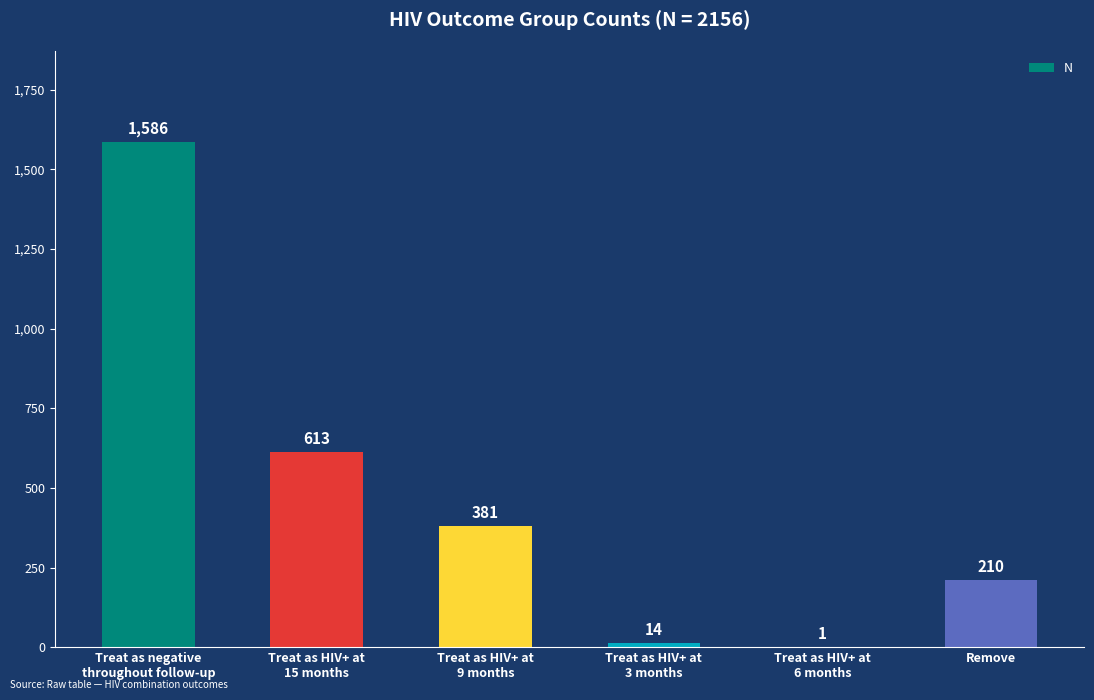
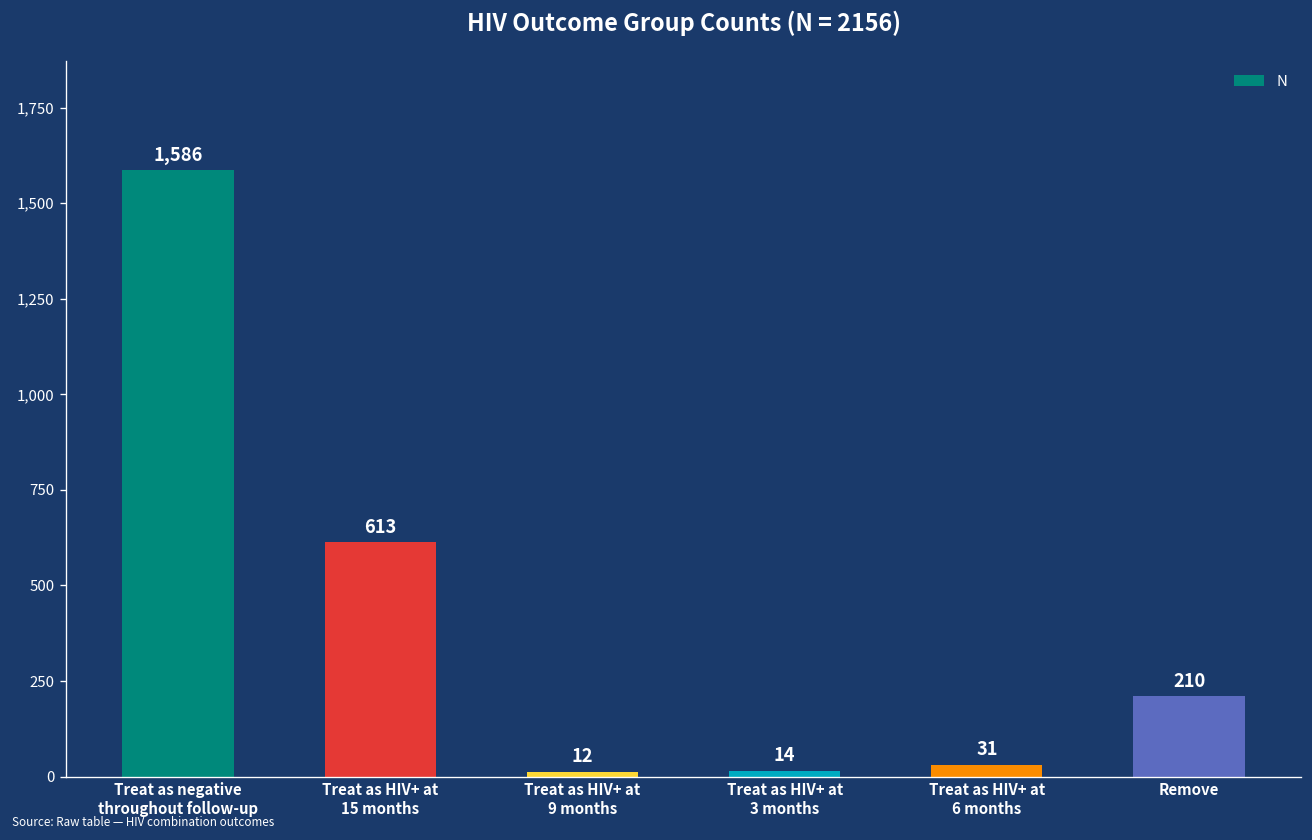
Treat as HIV+ at 9 months: 381 -> 12
Treat as HIV+ at 6 months: 1 -> 31
